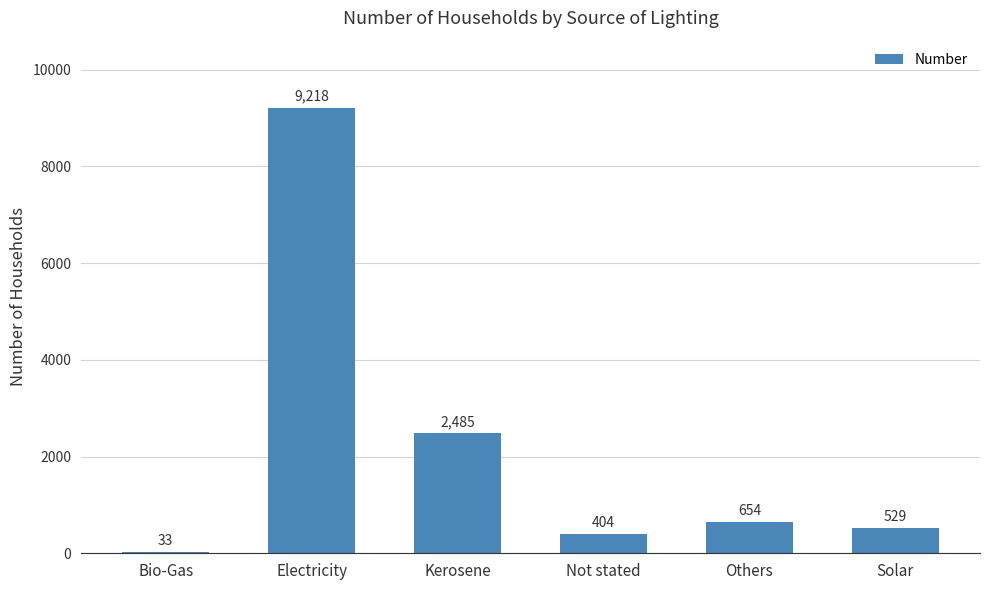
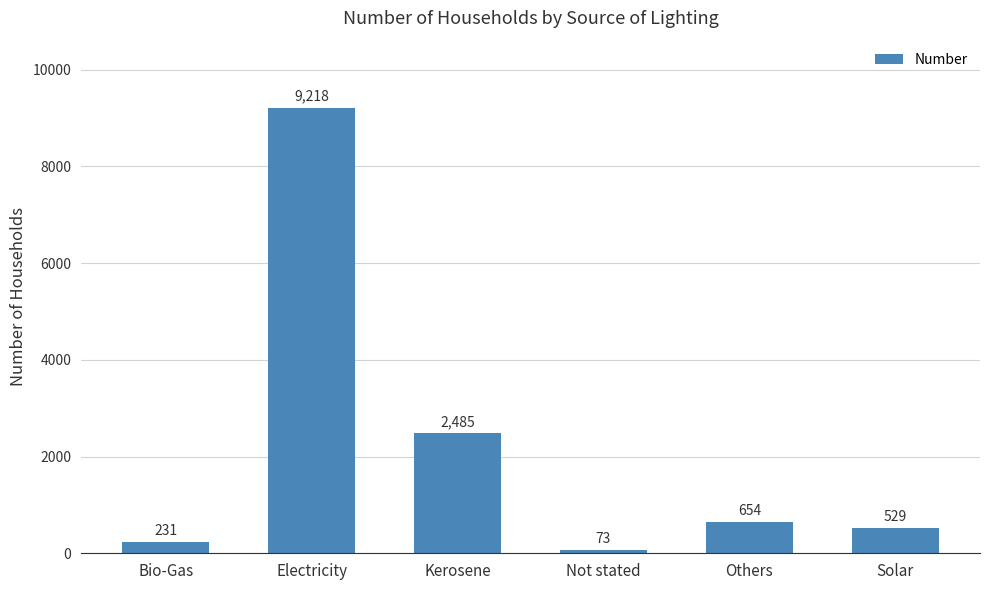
Bio-Gas: 33 -> 231
Not stated: 404 -> 73
